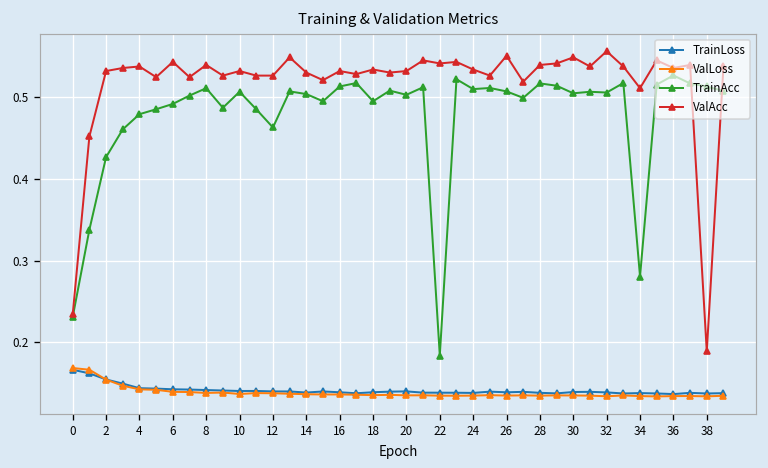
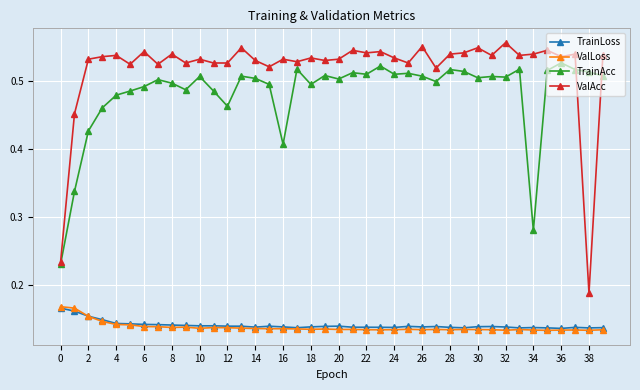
TrainAcc, 8: 0.51 -> 0.50
TrainAcc, 16: 0.51 -> 0.41
TrainAcc, 22: 0.18 -> 0.51
ValAcc, 34: 0.51 -> 0.54
